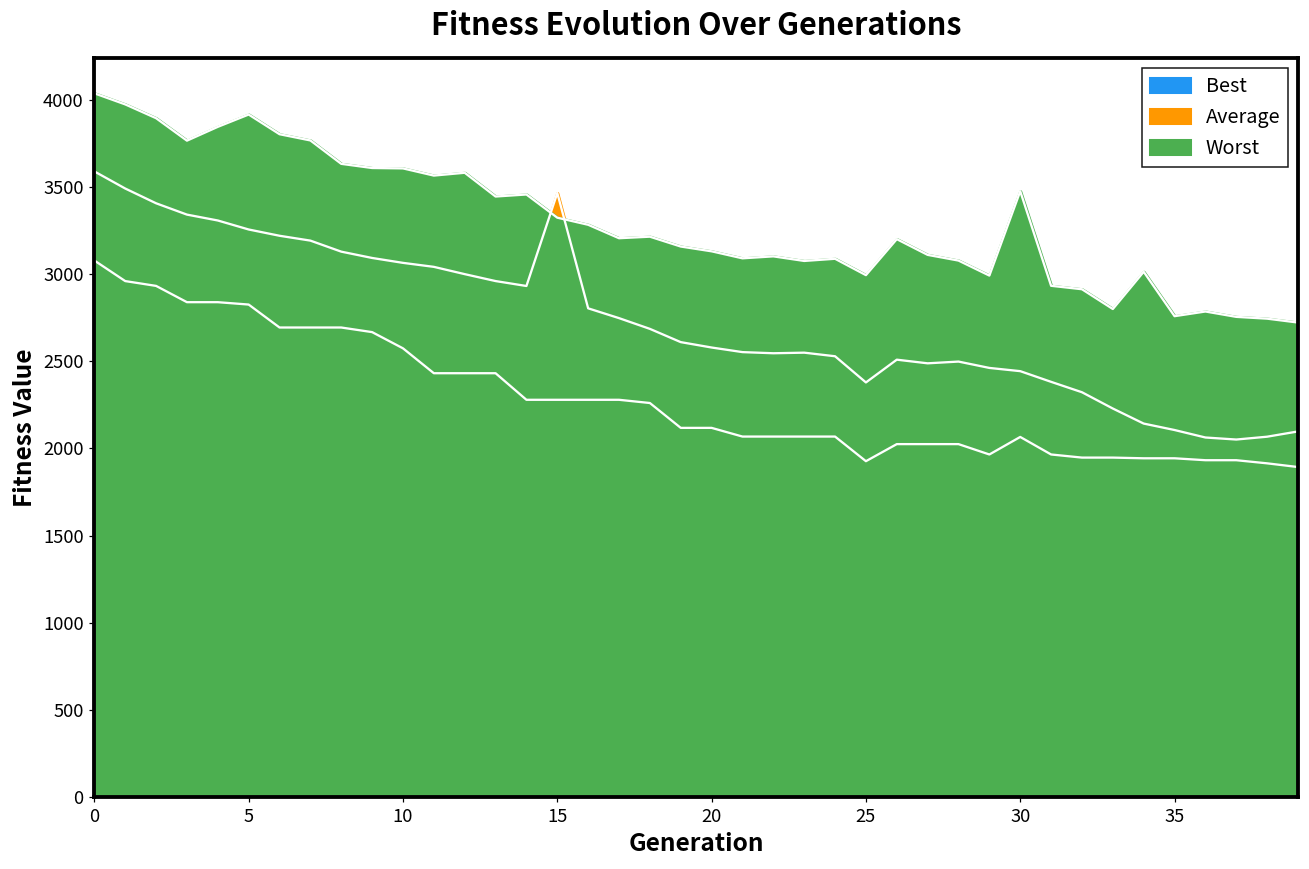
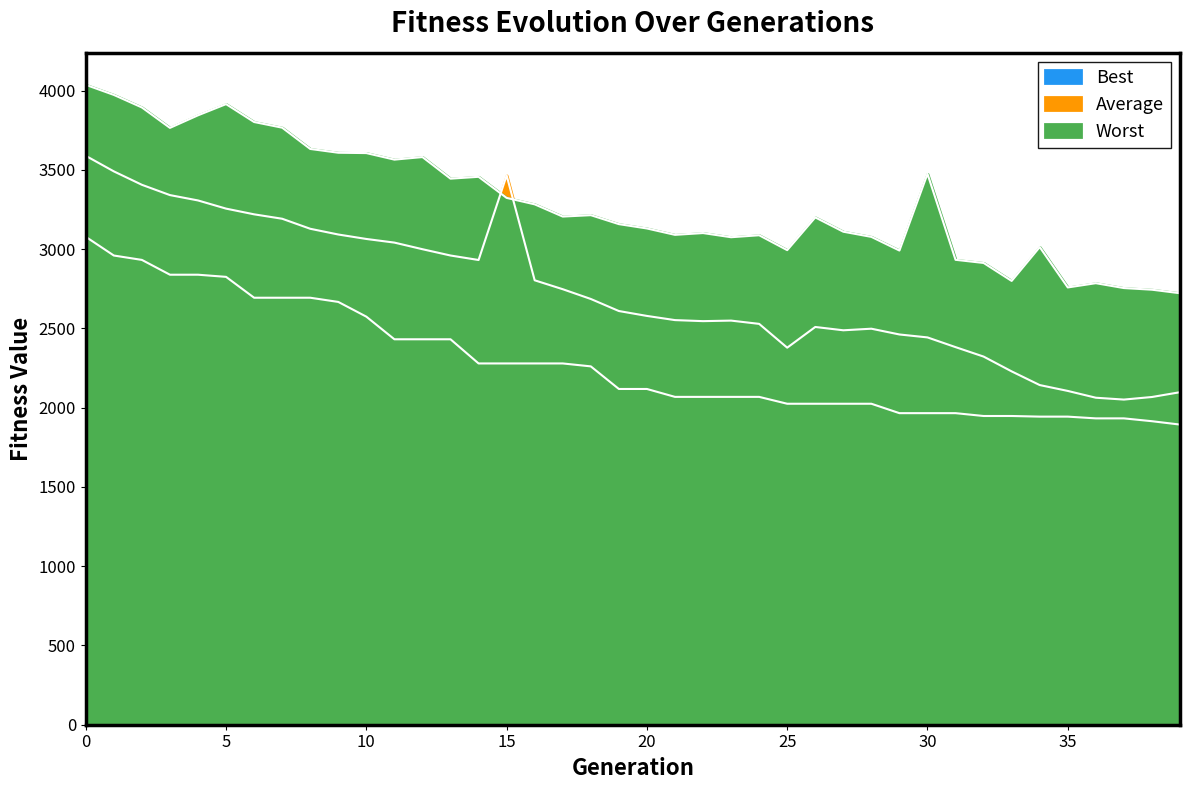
Best, 25: 1930 -> 2030
Best, 30: 2070 -> 1970
